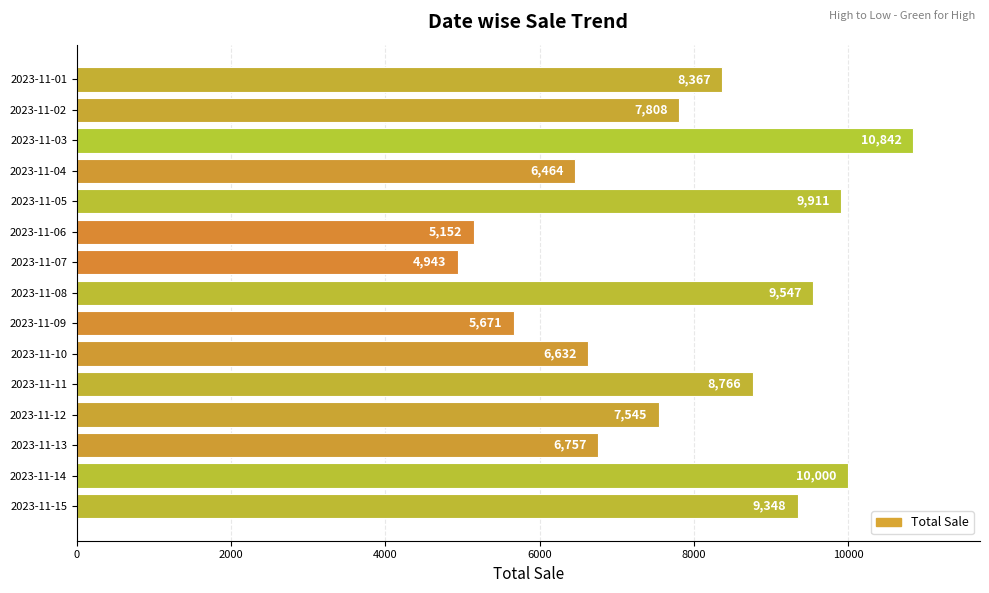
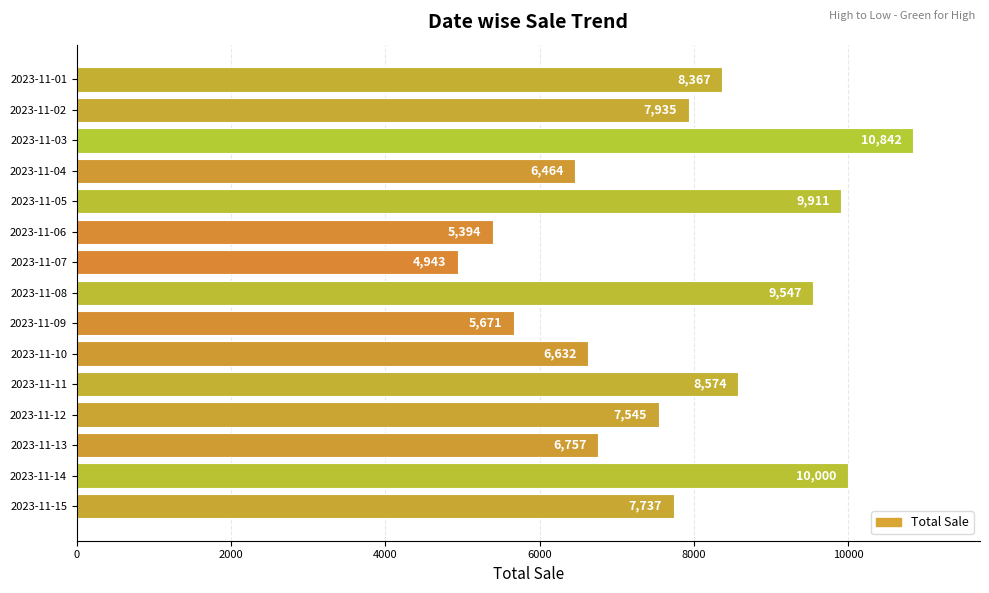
2023-11-02: 7,808 -> 7,935
2023-11-06: 5,152 -> 5,394
2023-11-11: 8,766 -> 8,574
2023-11-15: 9,348 -> 7,737
